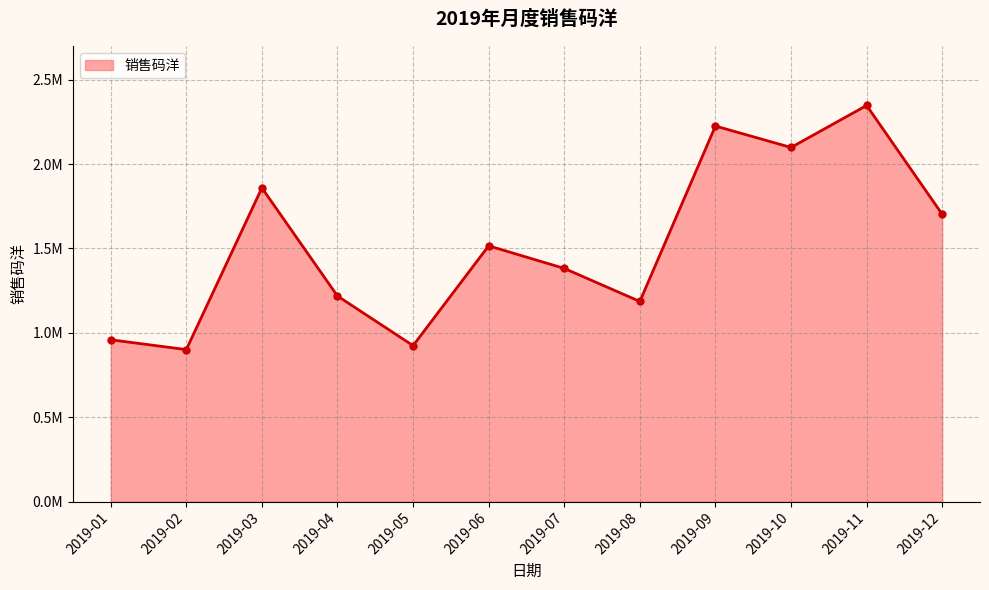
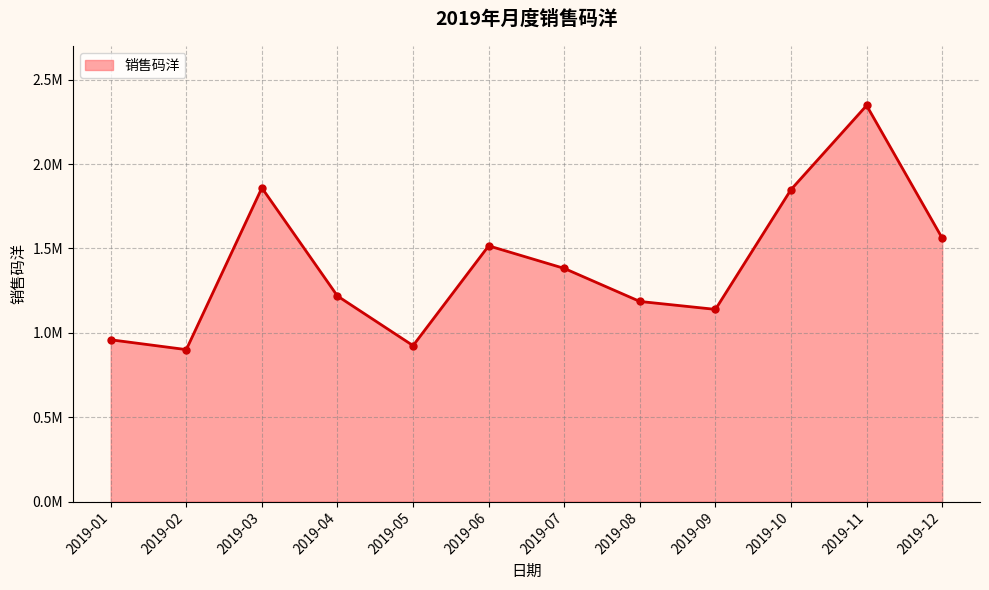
2019-09: 2230000 -> 1140000
2019-10: 2100000 -> 1850000
2019-12: 1700000 -> 1560000
